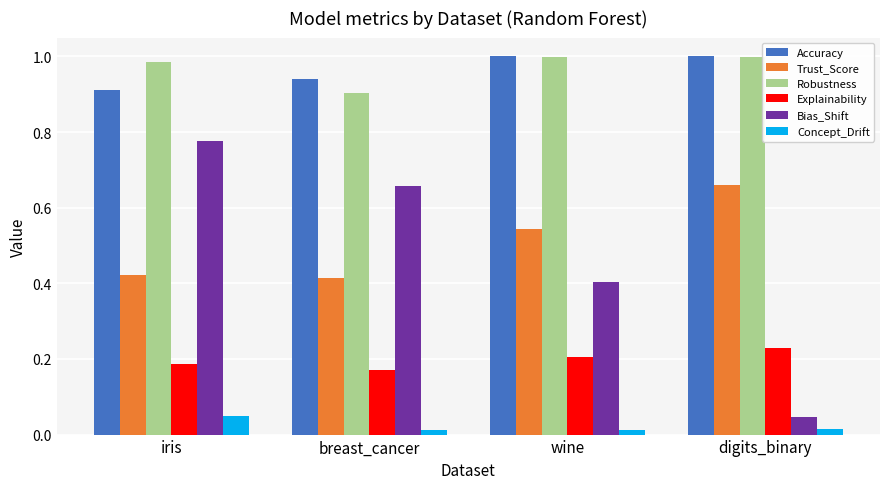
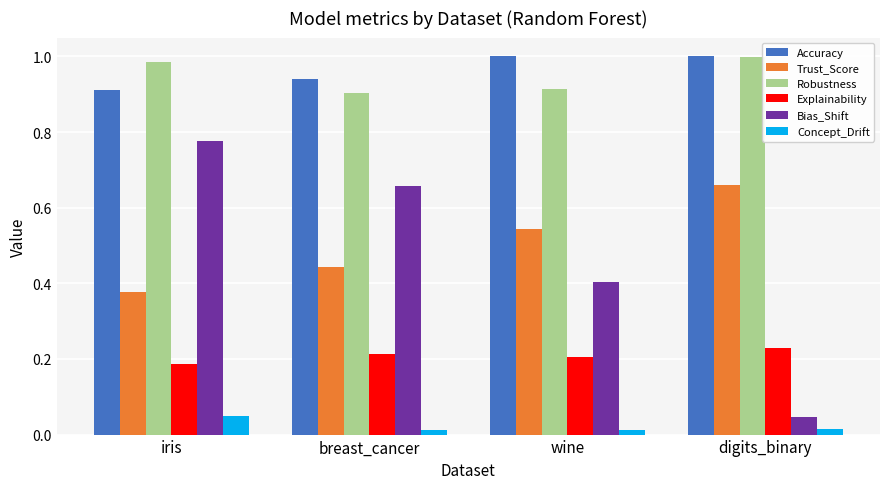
Trust_Score, iris: 0.42 -> 0.38
Trust_Score, breast_cancer: 0.41 -> 0.44
Explainability, breast_cancer: 0.17 -> 0.21
Robustness, wine: 1.00 -> 0.91
